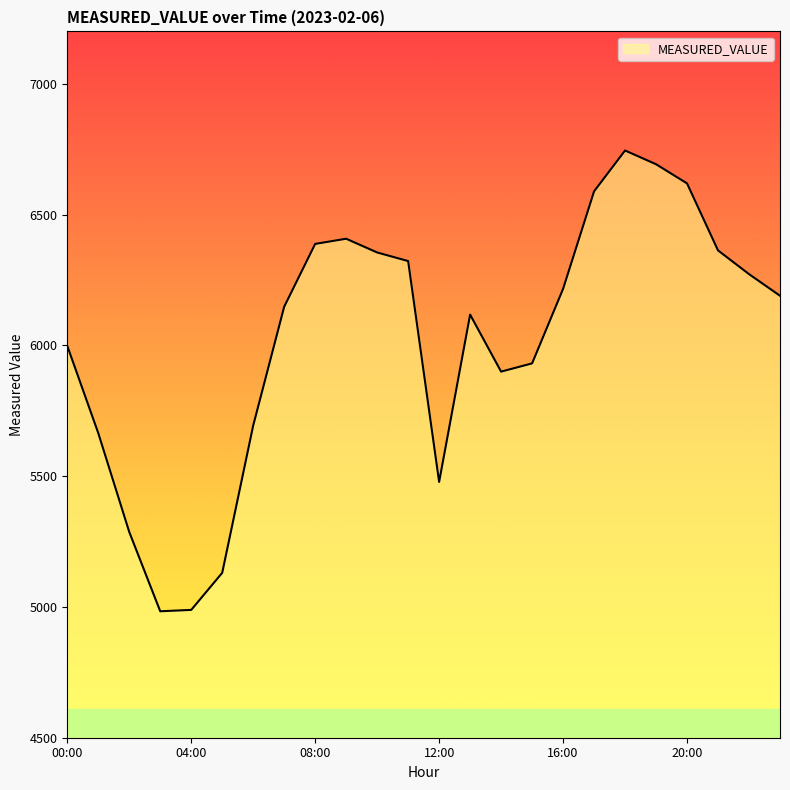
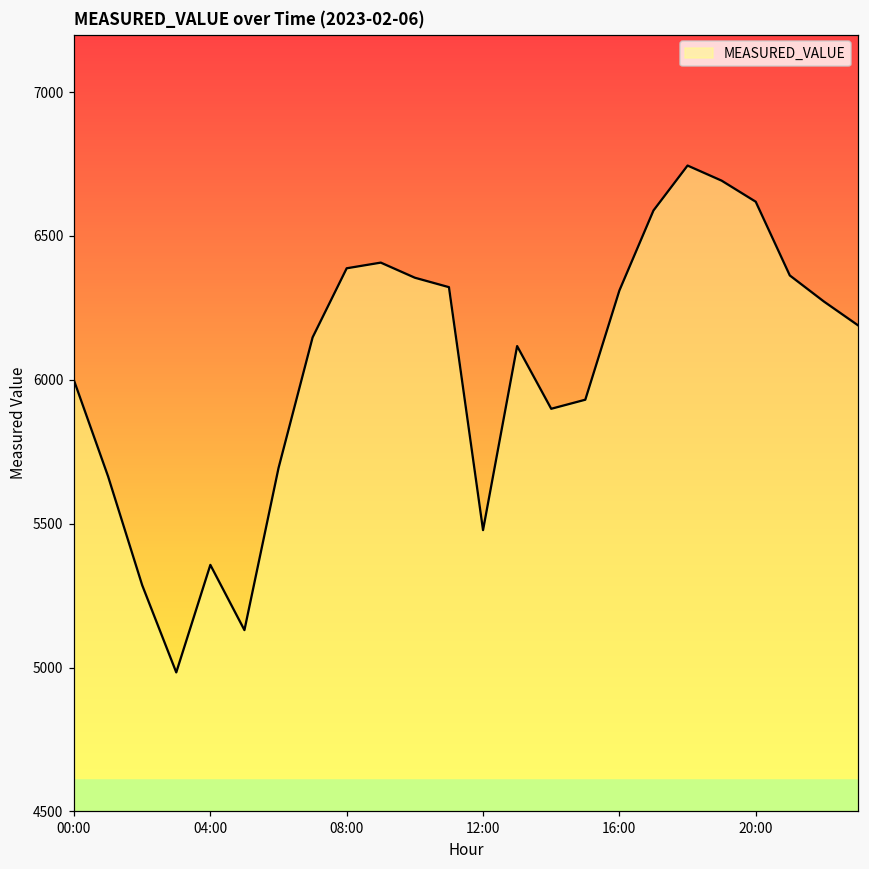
04:00: 4990 -> 5360
16:00: 6220 -> 6310
